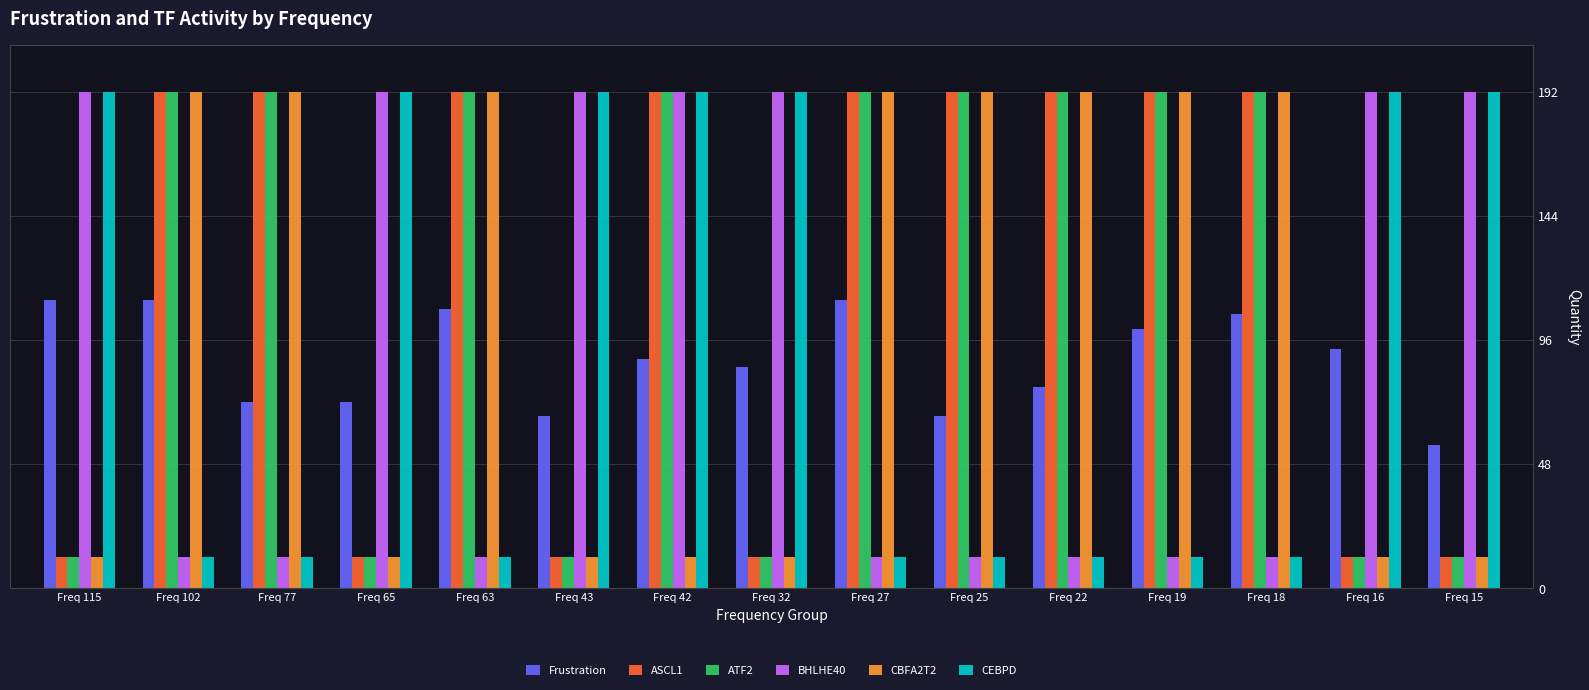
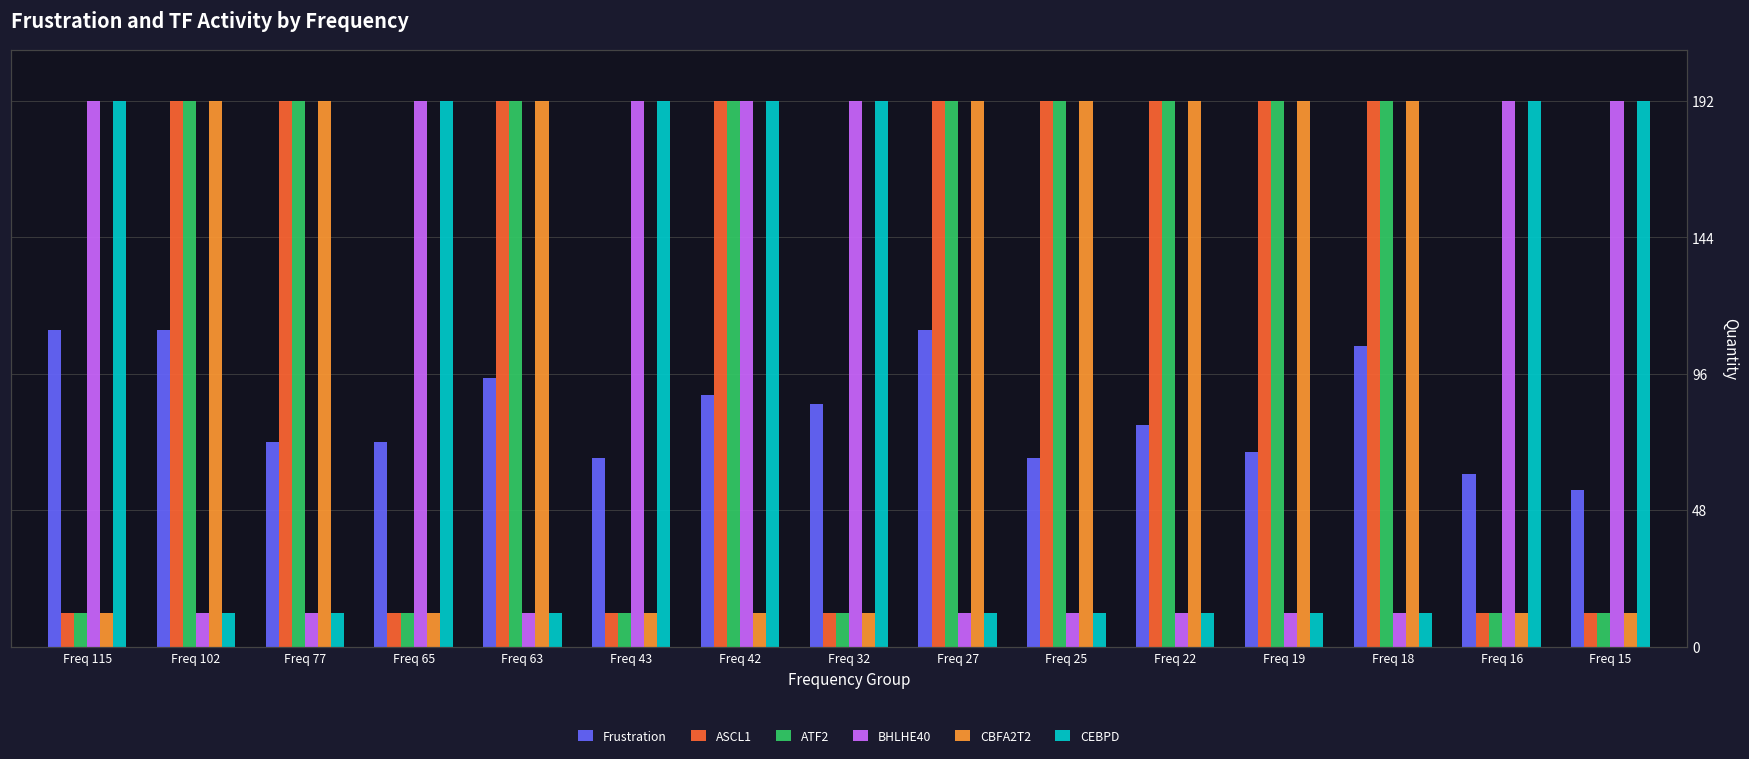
Frustration, Freq 63: 108 -> 95
Frustration, Freq 19: 100 -> 69
Frustration, Freq 16: 93 -> 61
